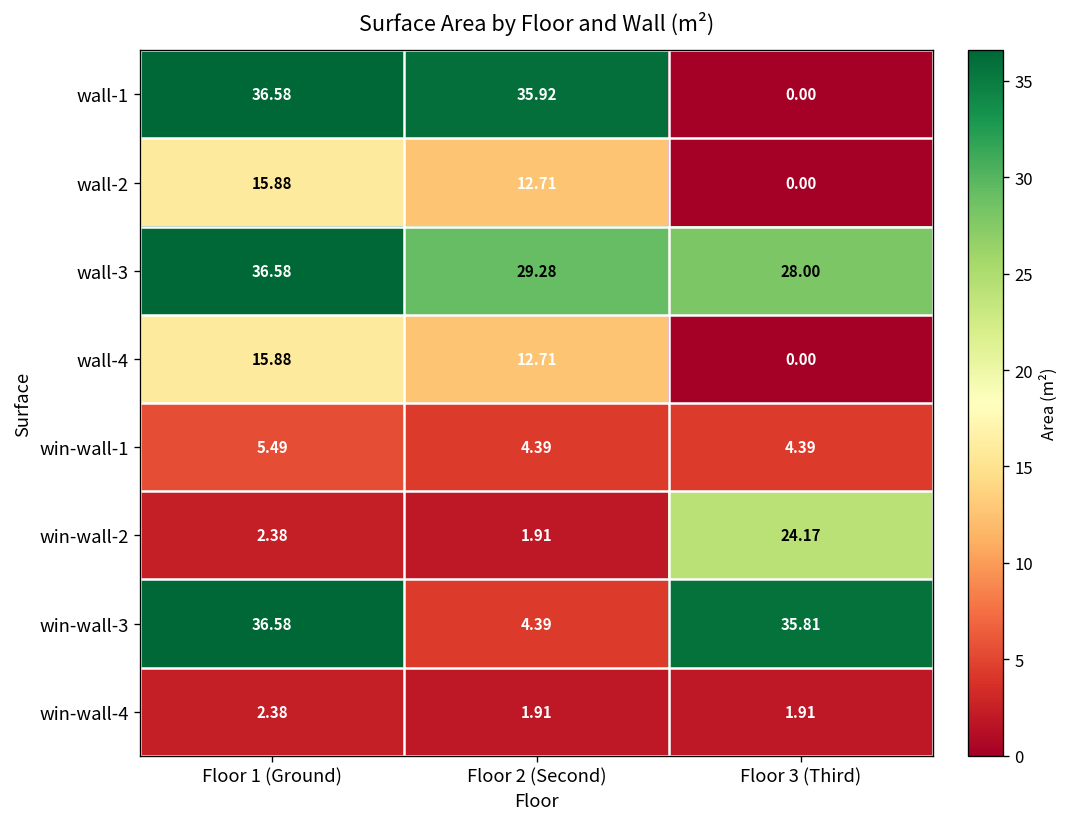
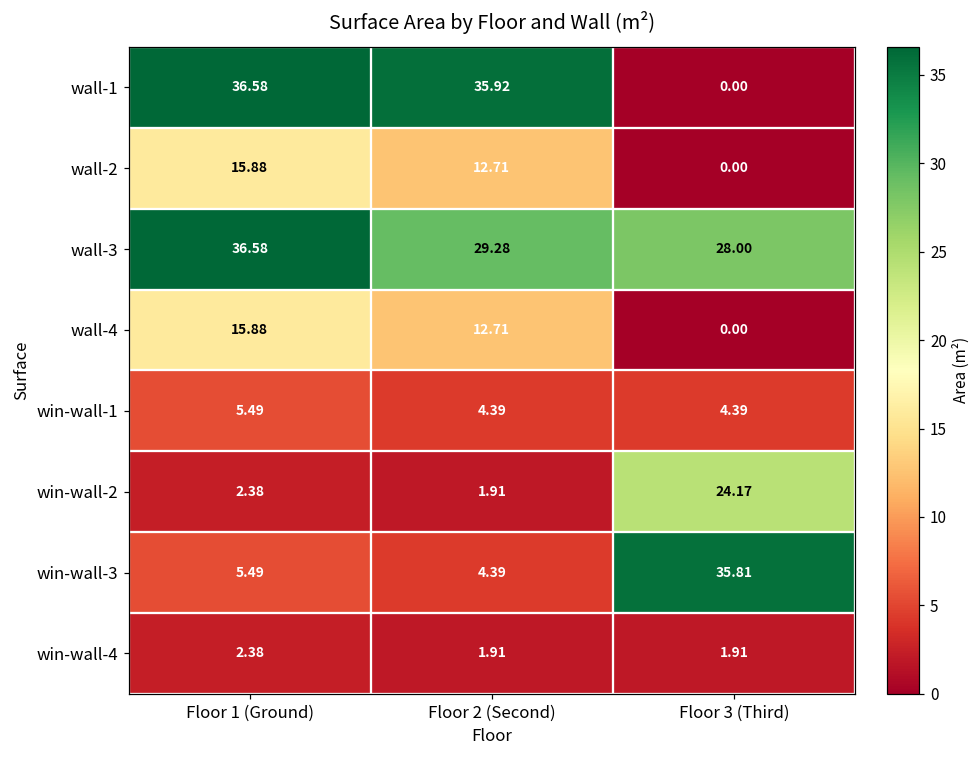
win-wall-3, Floor 1 (Ground): 36.58 -> 5.49
